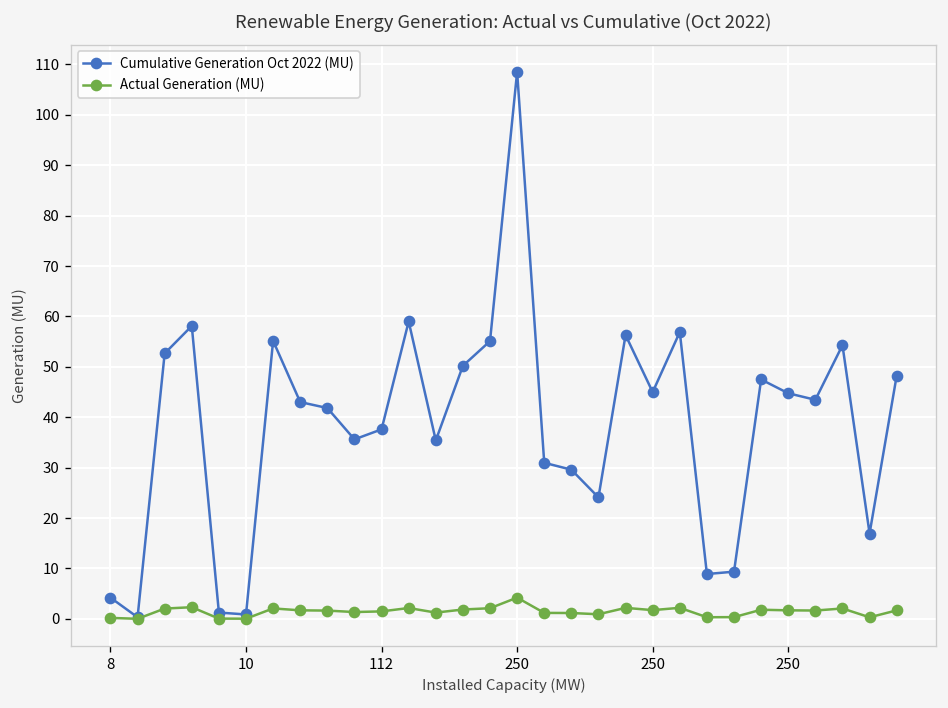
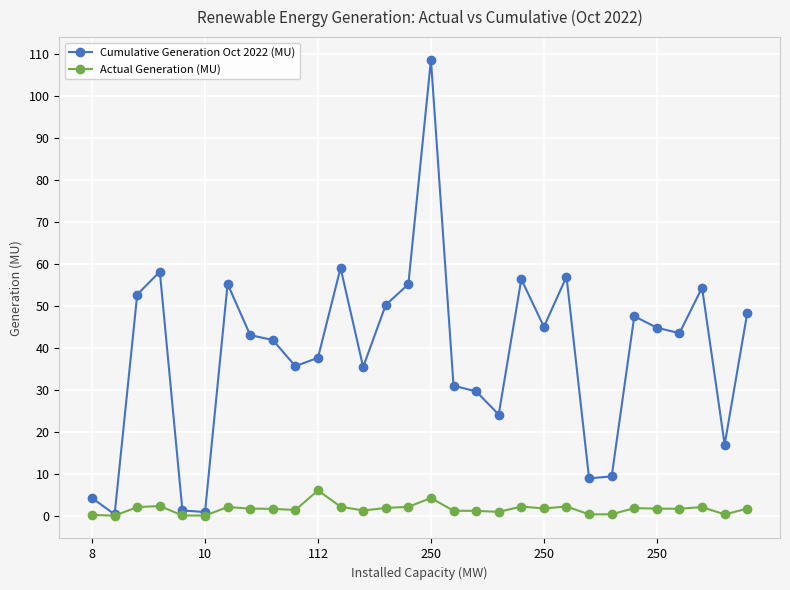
Actual Generation (MU), 112: 1 -> 6
